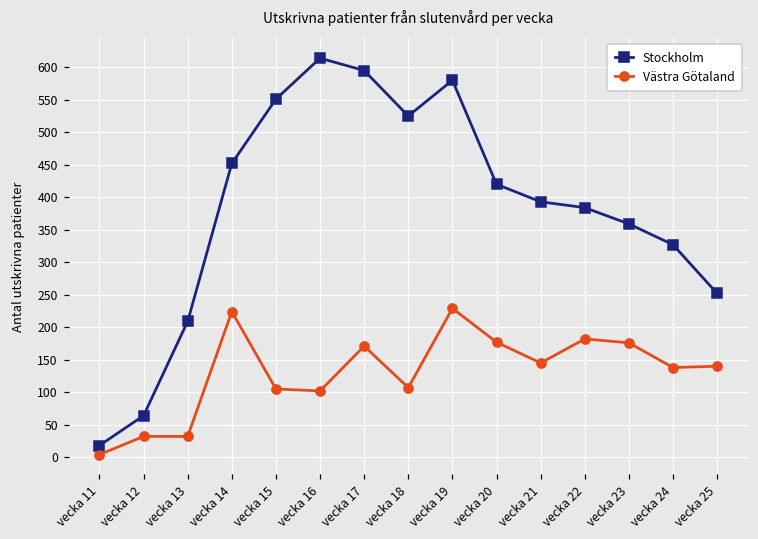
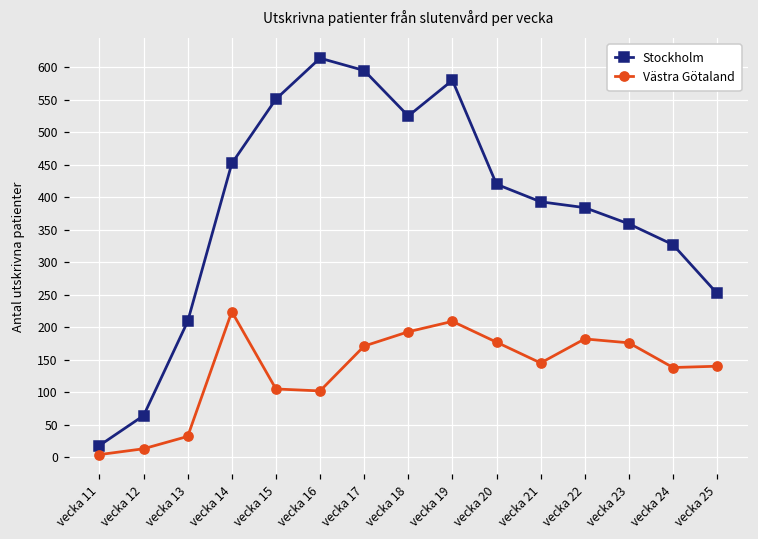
Västra Götaland, vecka 12: 30 -> 10
Västra Götaland, vecka 18: 110 -> 190
Västra Götaland, vecka 19: 230 -> 210
